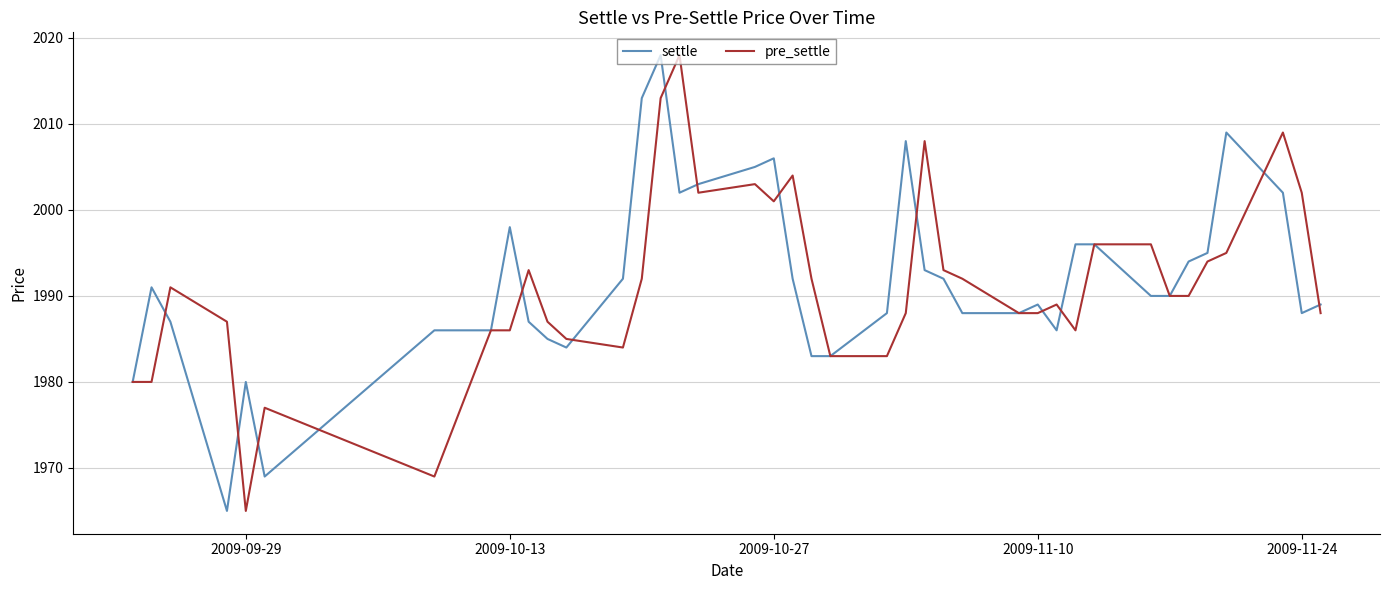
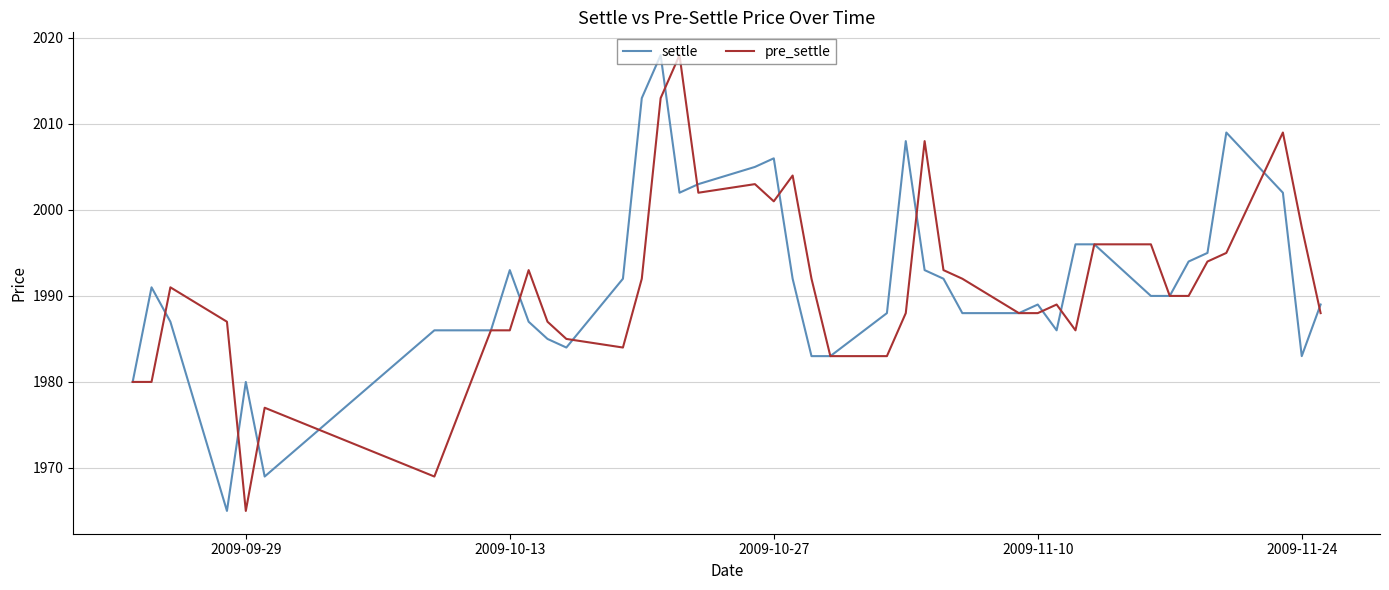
settle, 2009-10-13: 1998 -> 1993
settle, 2009-11-24: 1988 -> 1983
pre_settle, 2009-11-24: 2002 -> 1998
